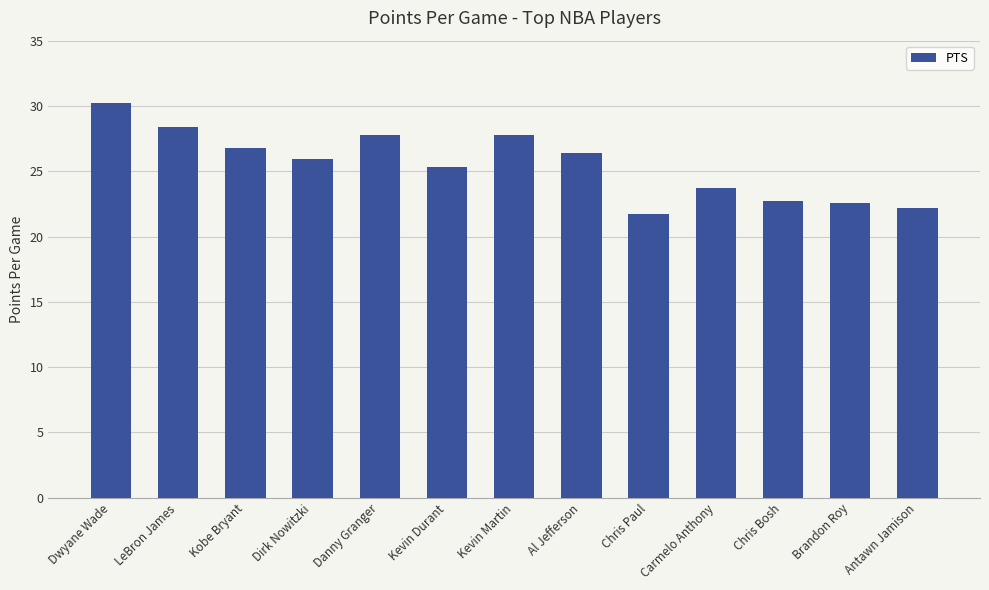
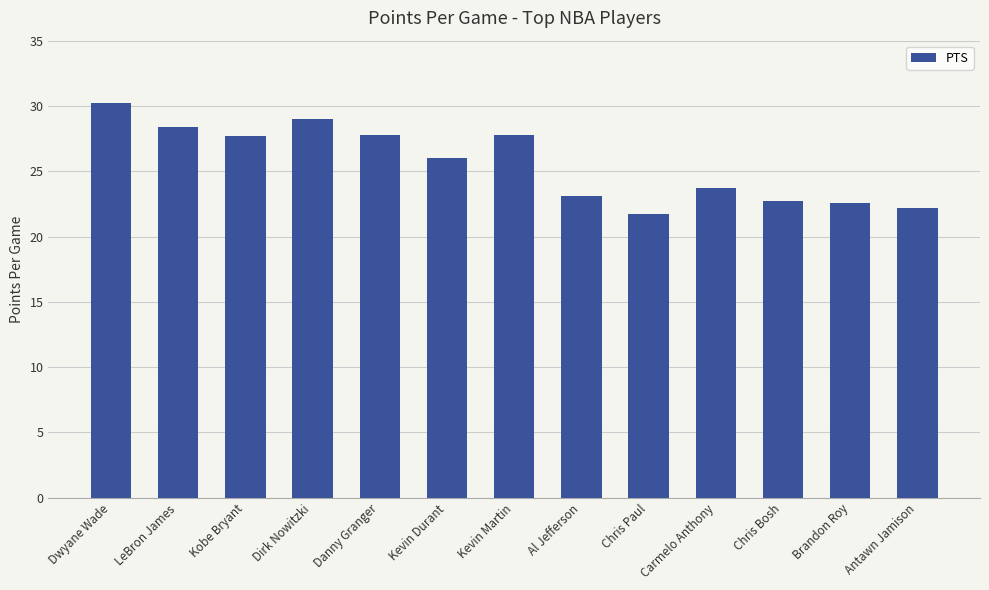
Kobe Bryant: 26.8 -> 27.7
Dirk Nowitzki: 25.9 -> 29.0
Kevin Durant: 25.3 -> 26.0
Al Jefferson: 26.4 -> 23.1
